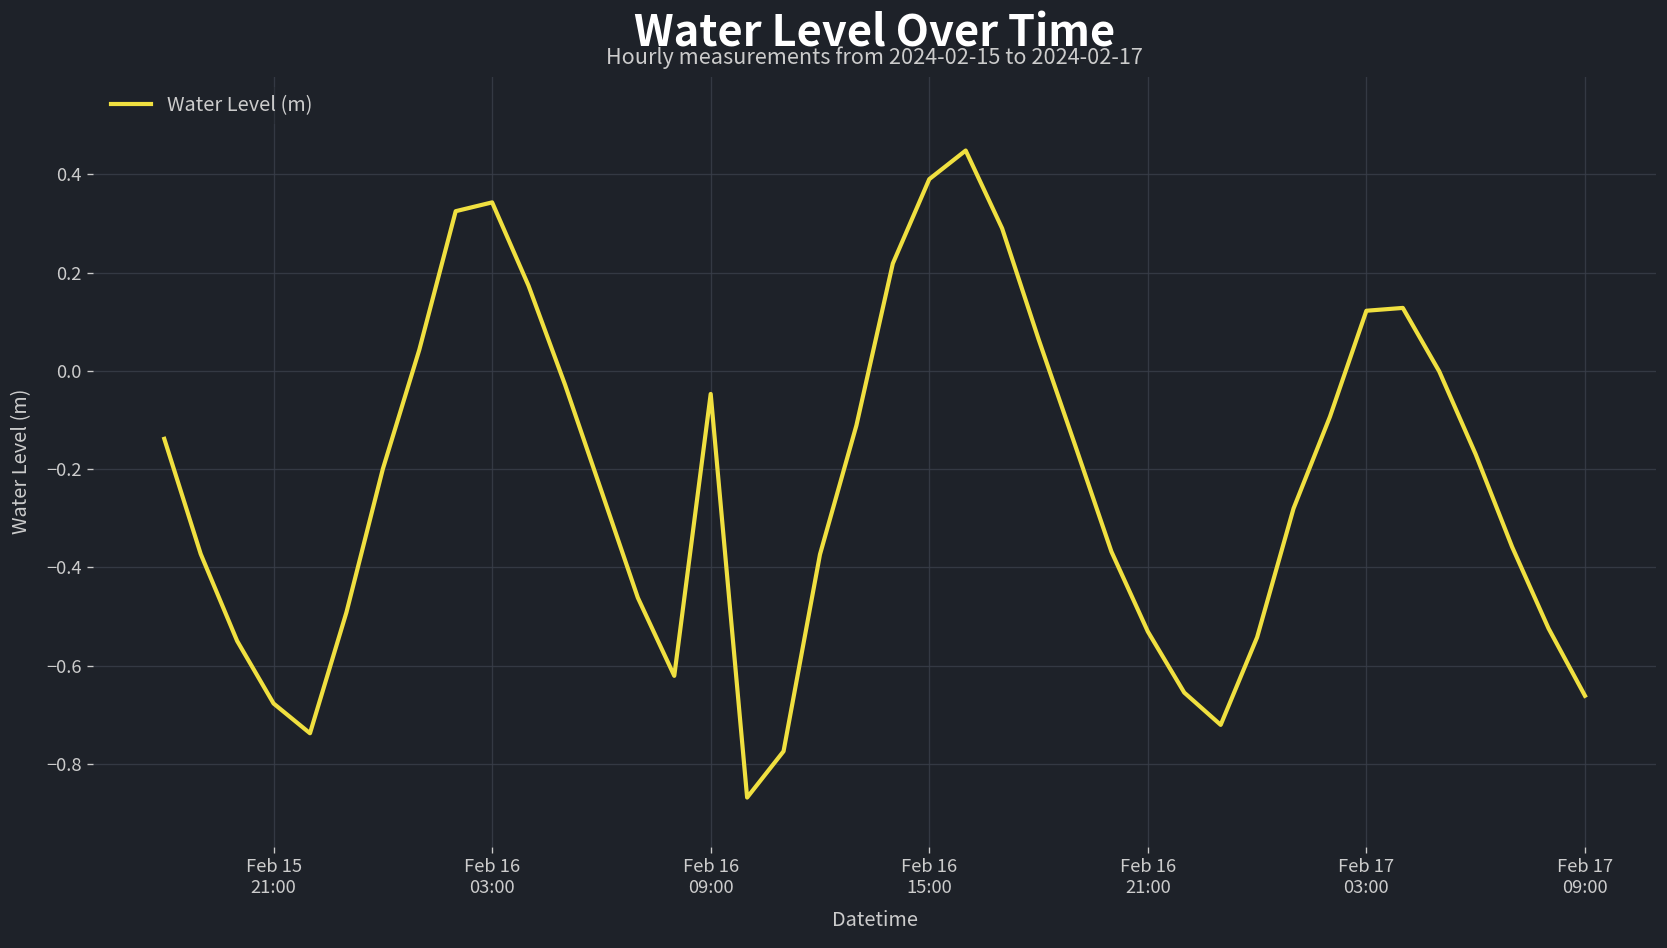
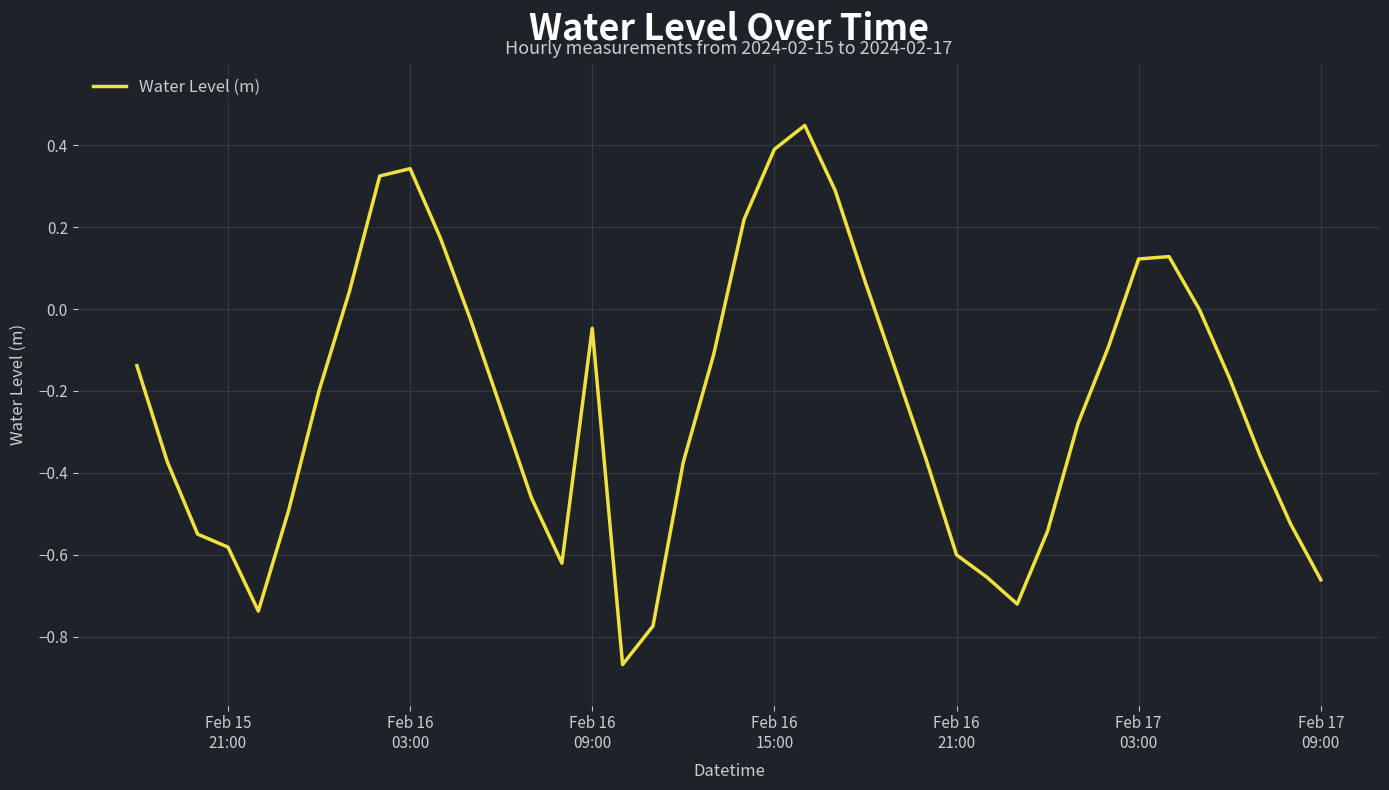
Feb 15 21:00: -0.68 -> -0.58
Feb 16 21:00: -0.53 -> -0.60
